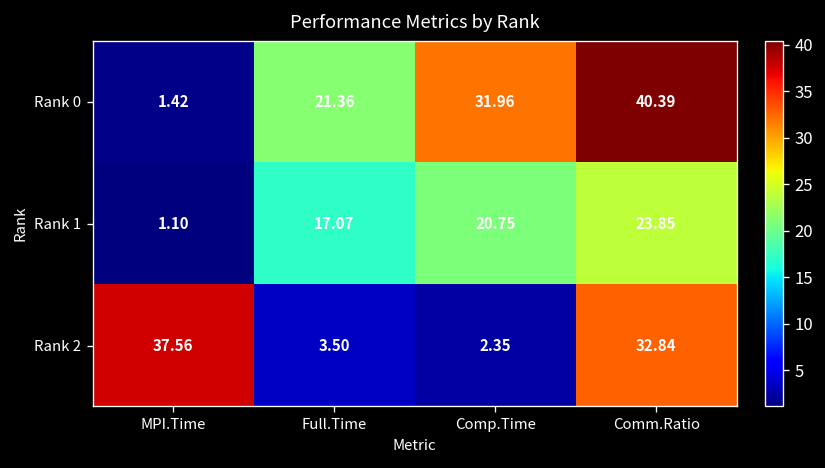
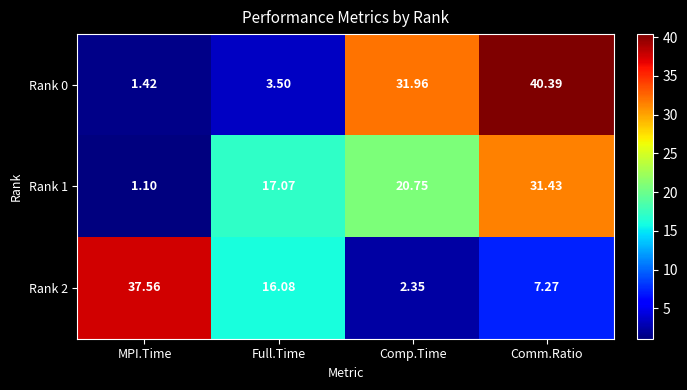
Rank 0, Full.Time: 21.36 -> 3.50
Rank 1, Comm.Ratio: 23.85 -> 31.43
Rank 2, Full.Time: 3.50 -> 16.08
Rank 2, Comm.Ratio: 32.84 -> 7.27
